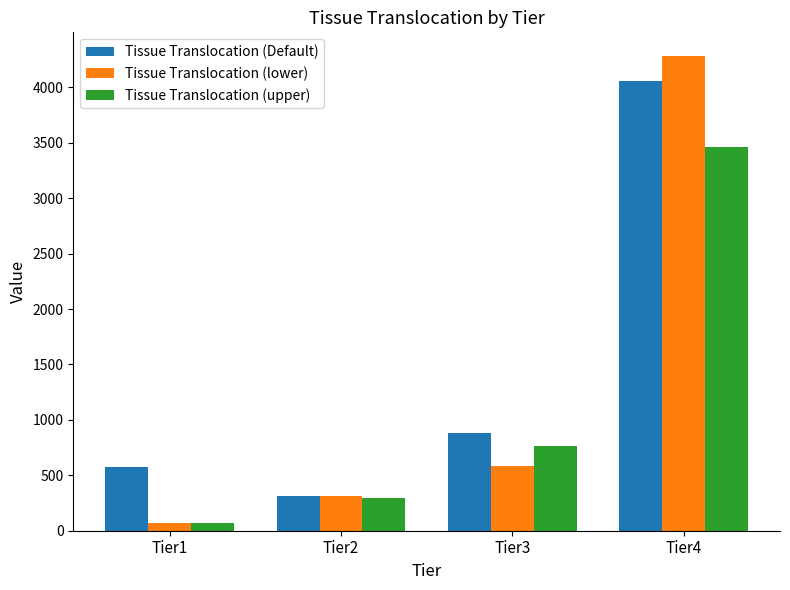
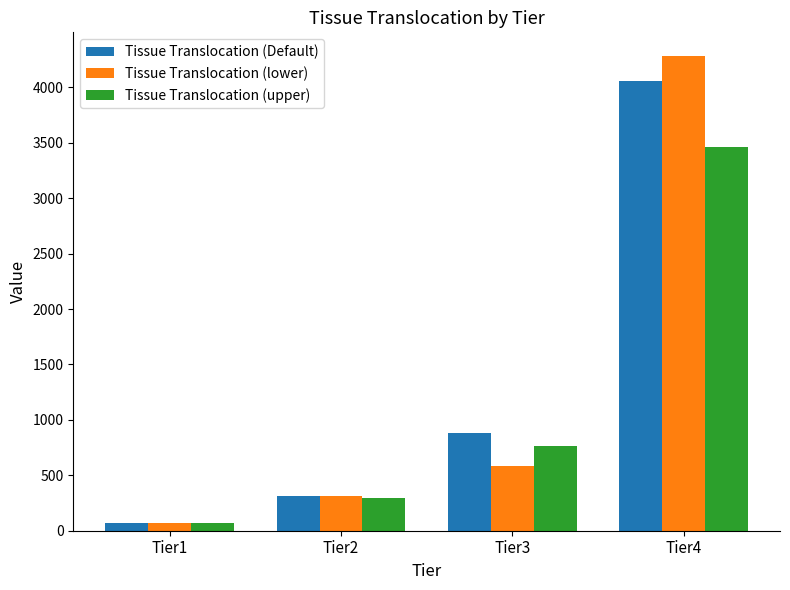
Tissue Translocation (Default), Tier1: 570 -> 70
